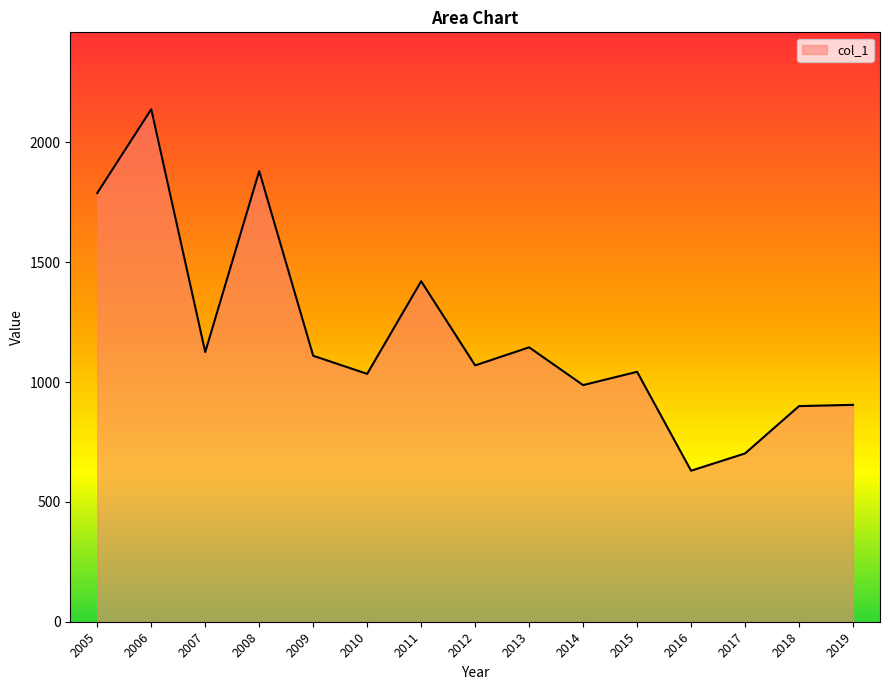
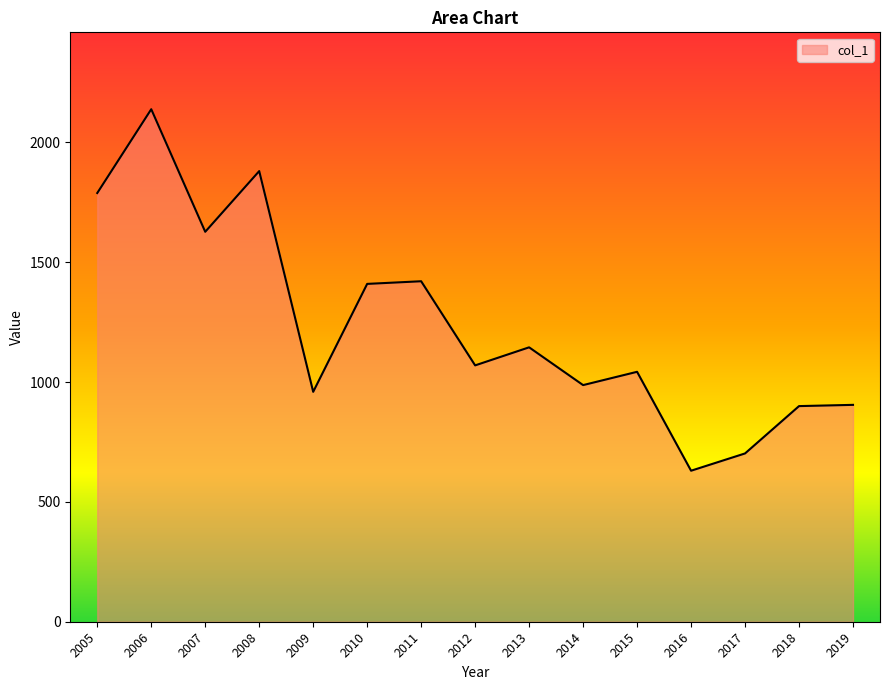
2007: 1130 -> 1630
2009: 1110 -> 960
2010: 1030 -> 1410
